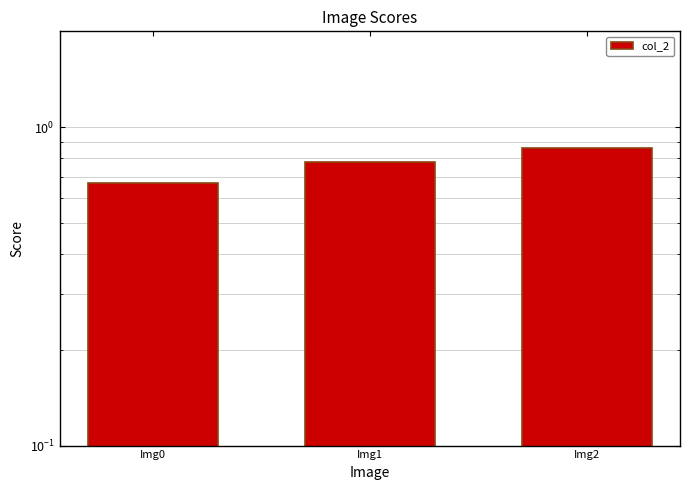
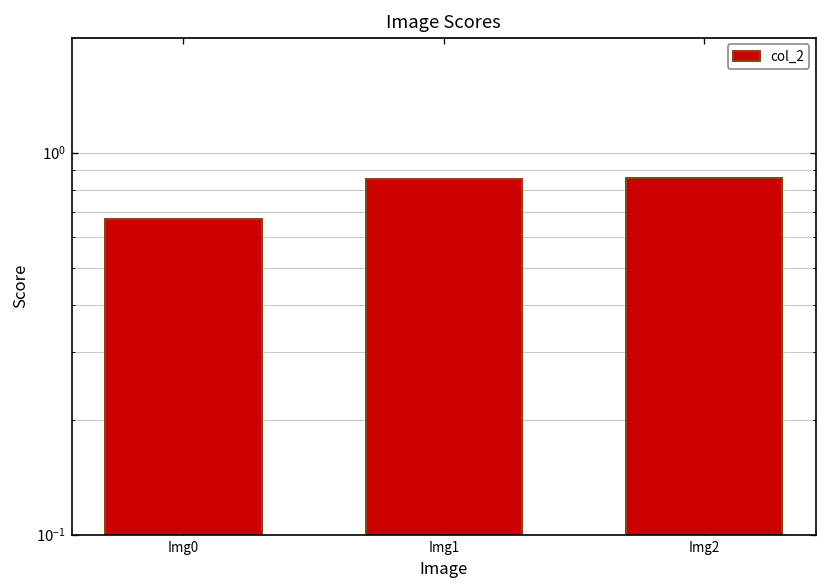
Img1: 0.78 -> 0.85
